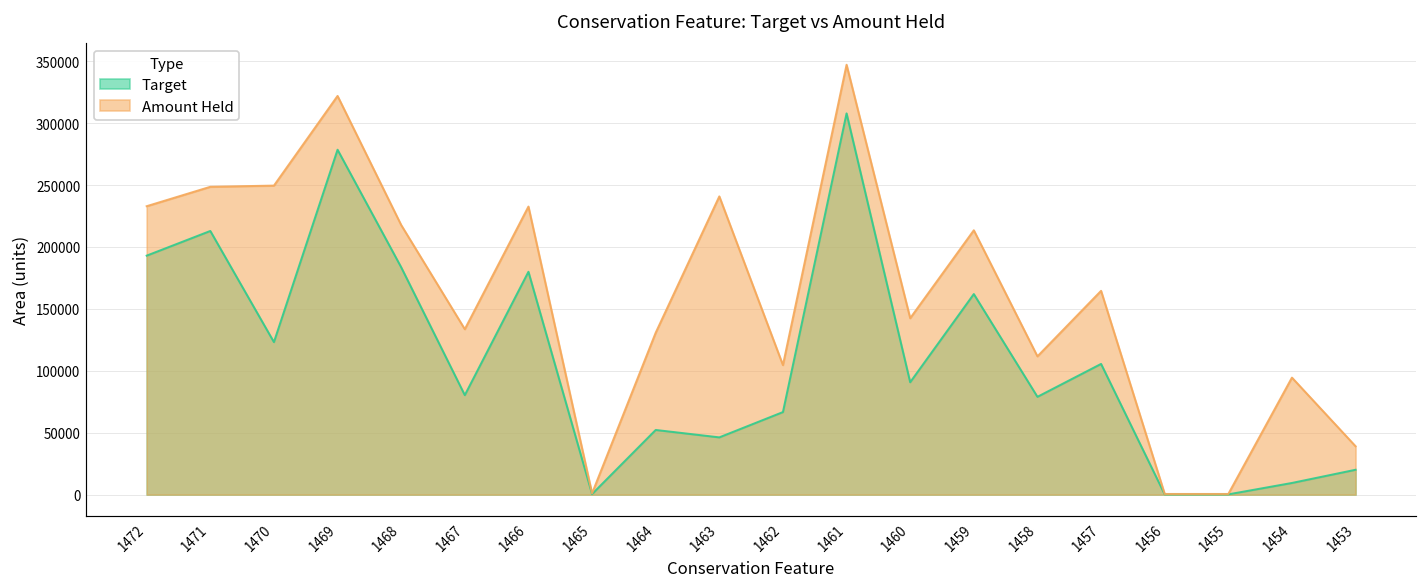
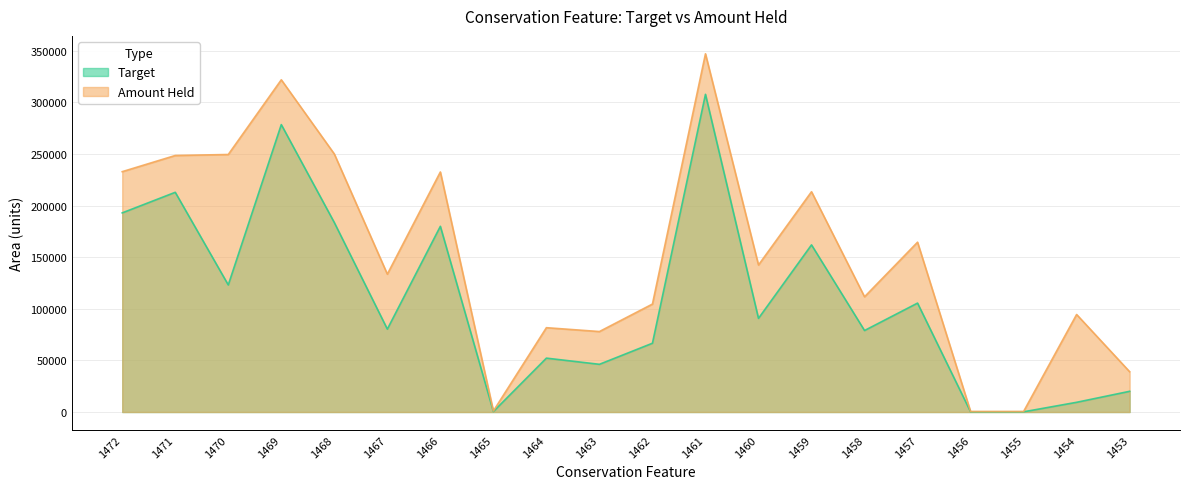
Amount Held, 1468: 218000 -> 250000
Amount Held, 1464: 131000 -> 82000
Amount Held, 1463: 241000 -> 78000
